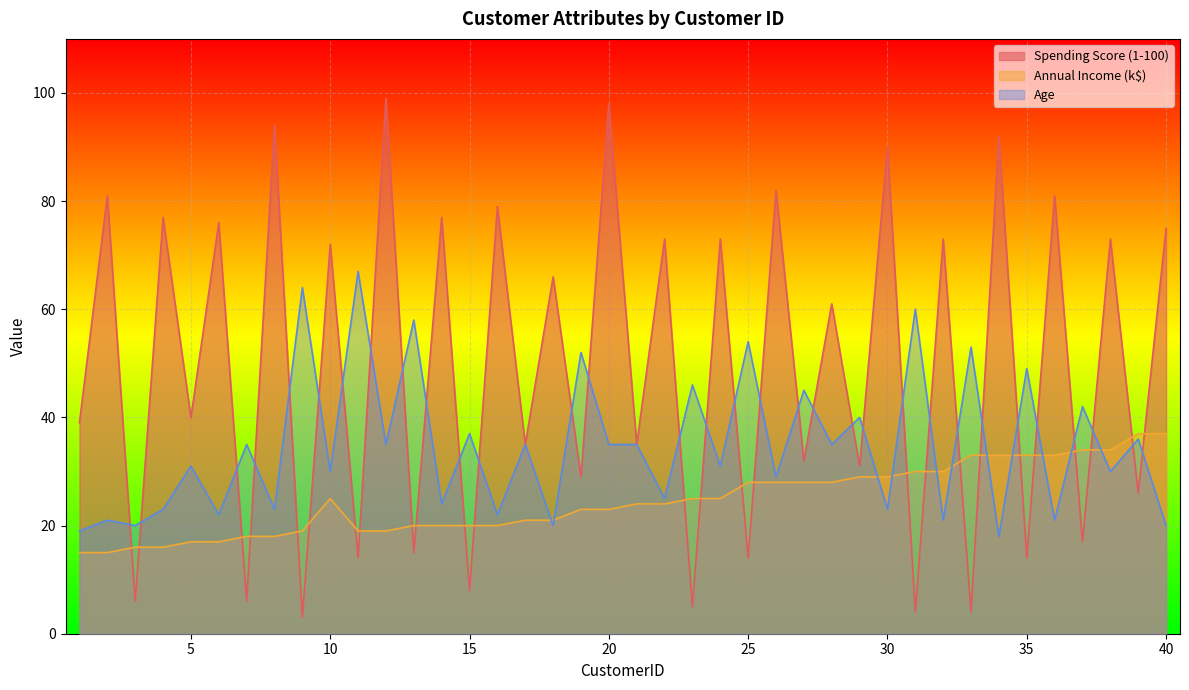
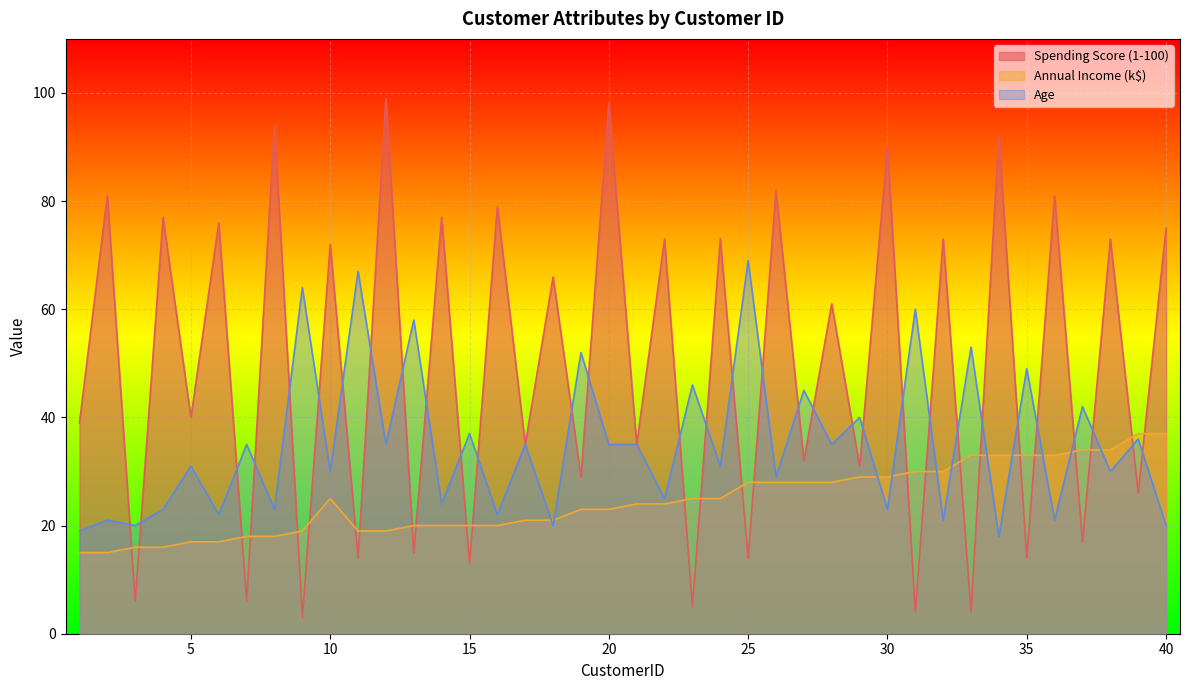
Spending Score (1-100), 15: 8 -> 13
Age, 25: 54 -> 69
